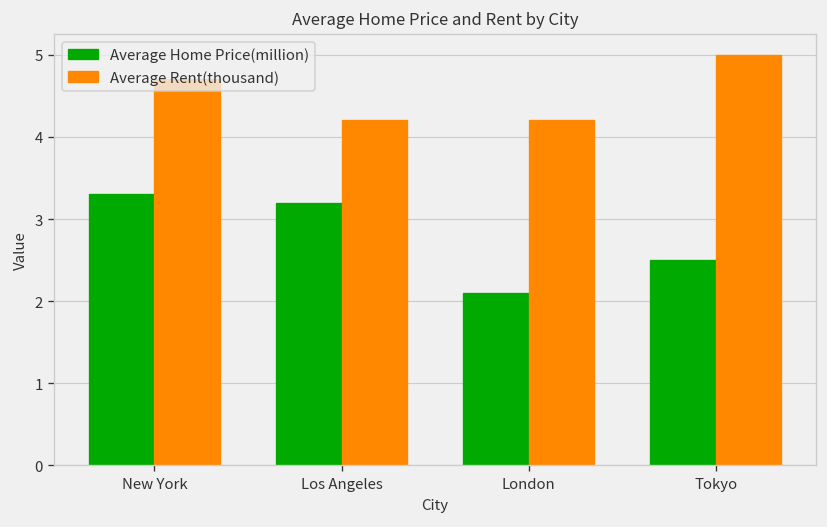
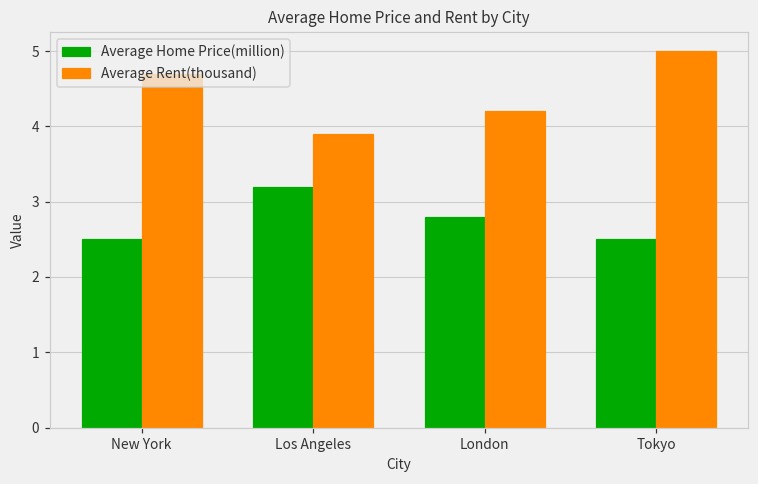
Average Home Price(million), New York: 3.3 -> 2.5
Average Rent(thousand), Los Angeles: 4.2 -> 3.9
Average Home Price(million), London: 2.1 -> 2.8
